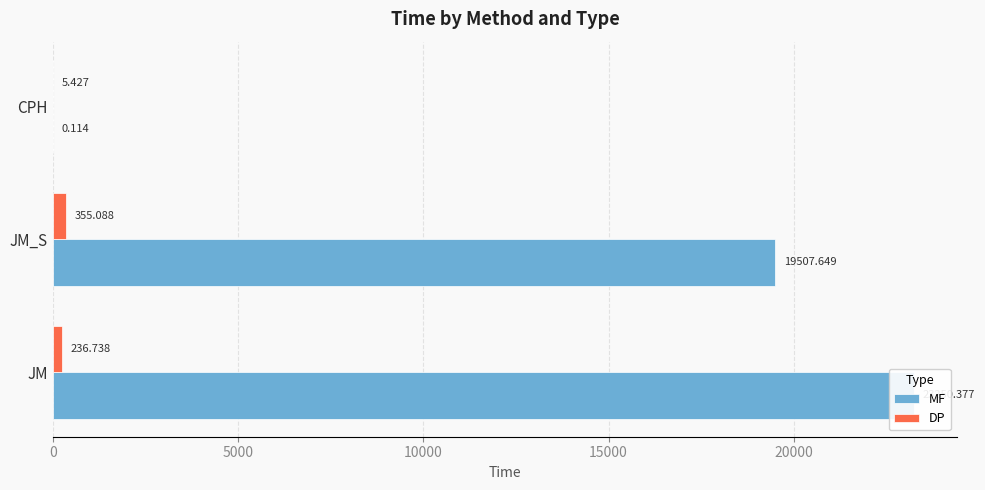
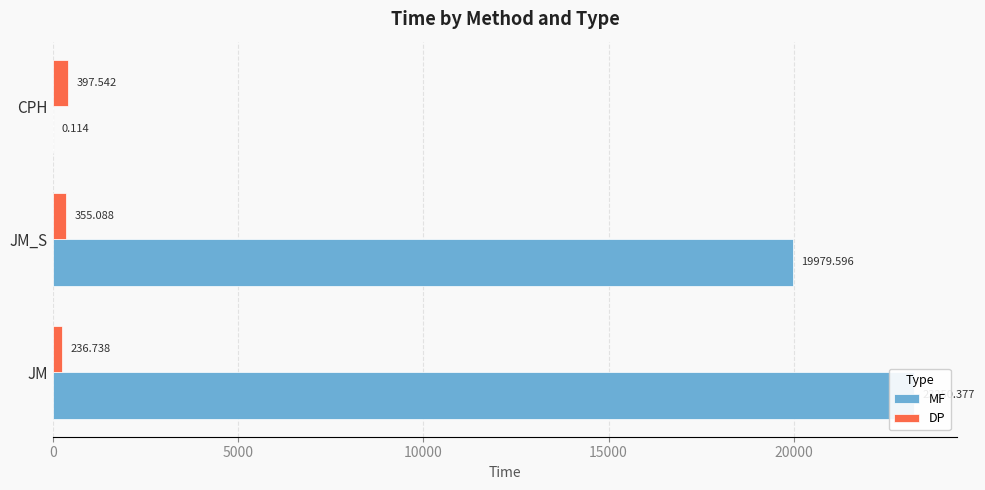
DP, CPH: 5.427 -> 397.542
MF, JM_S: 19507.649 -> 19979.596
